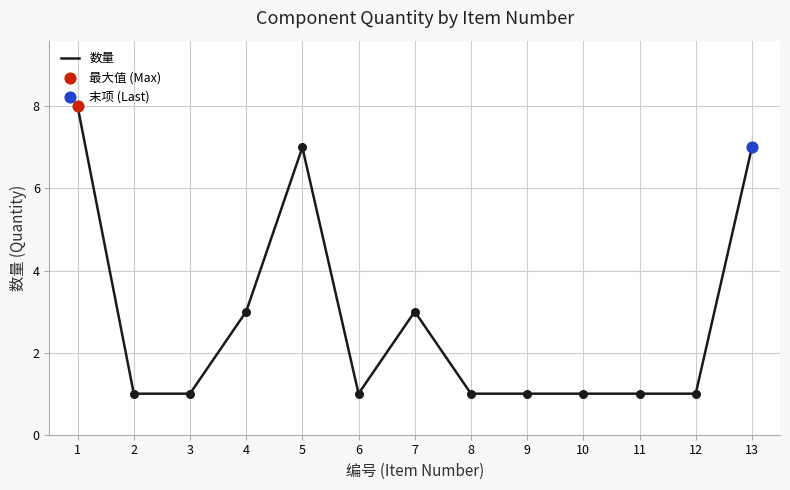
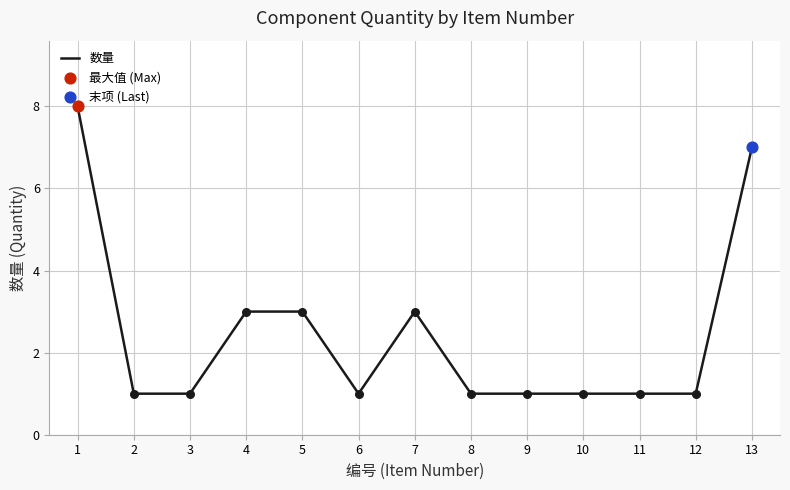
数量, 5: 7 -> 3
